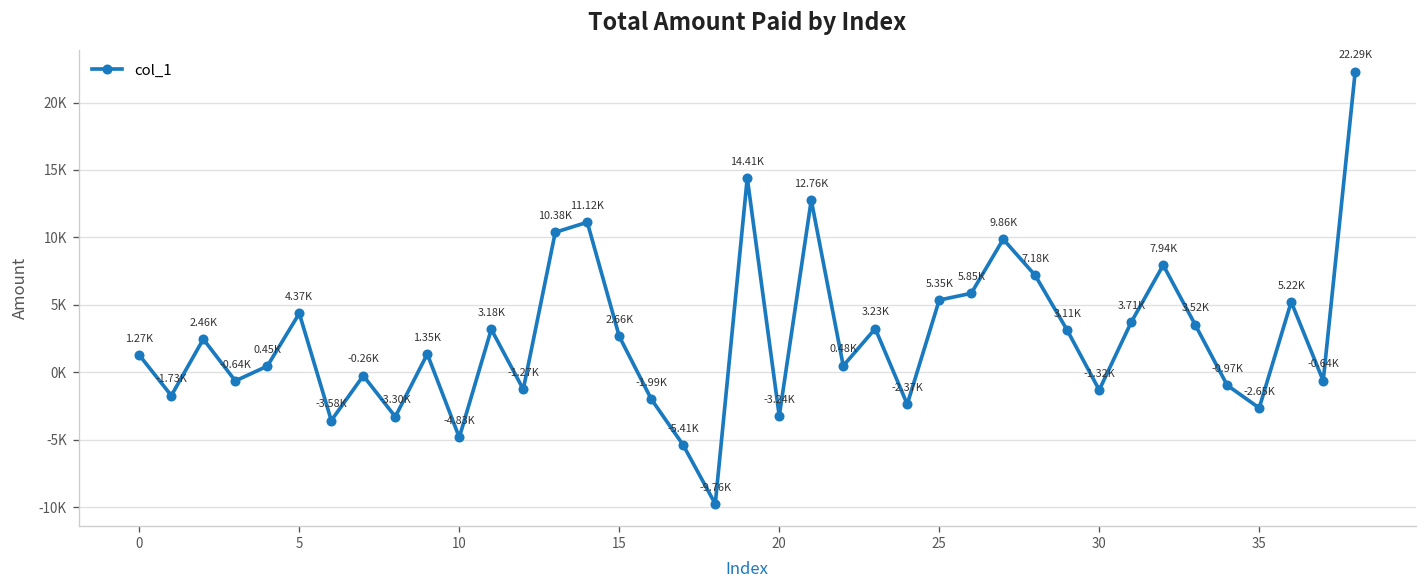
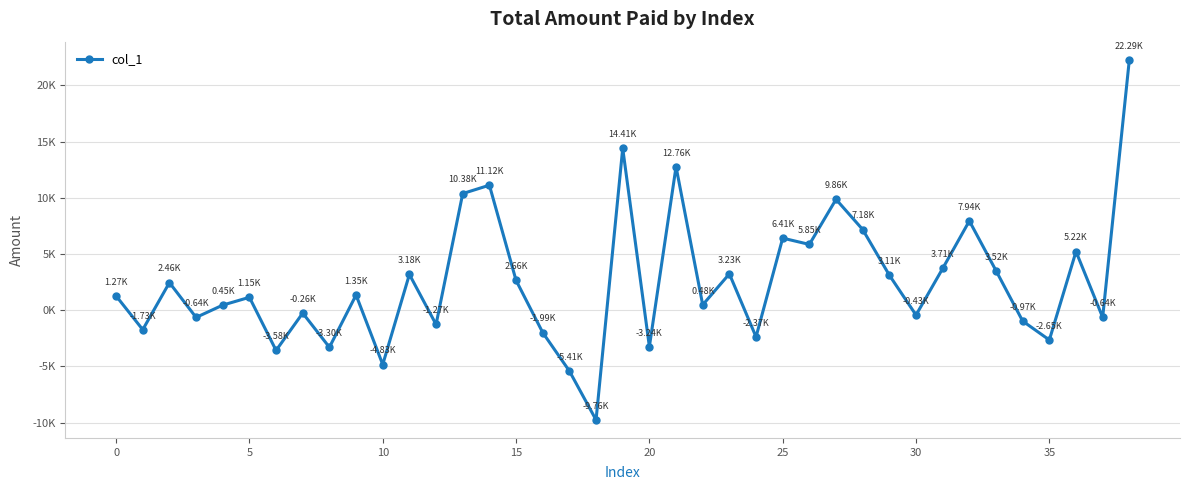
5: 4.37K -> 1.15K
25: 5.35K -> 6.41K
30: -1.32K -> -0.43K
